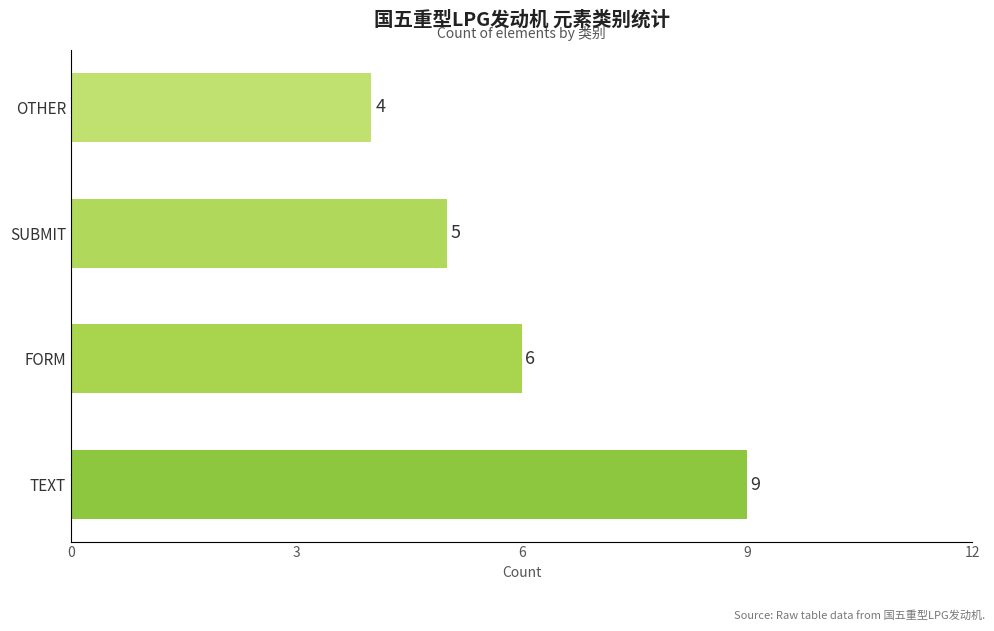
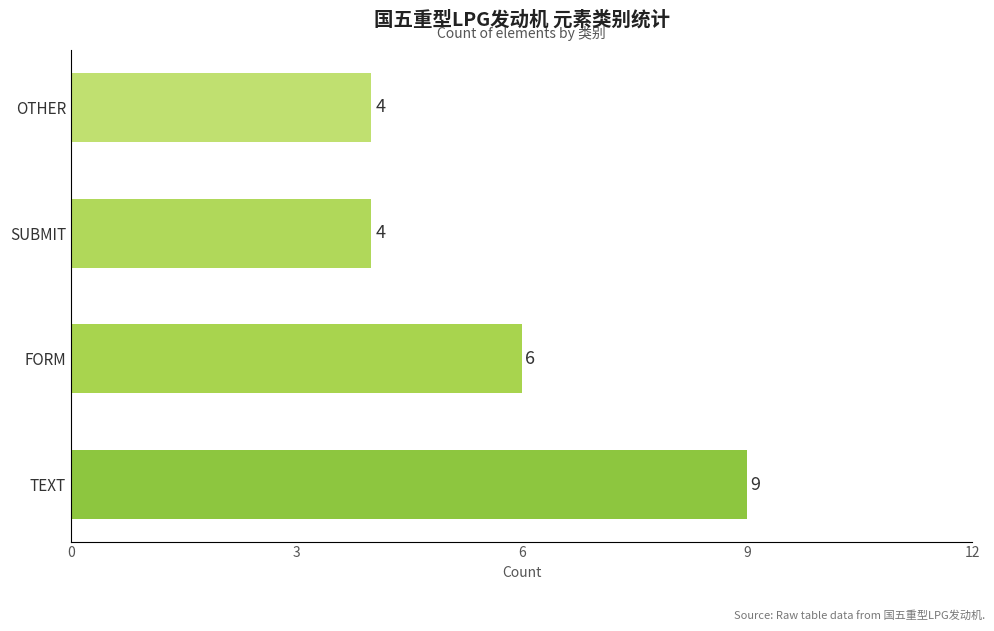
SUBMIT: 5 -> 4
